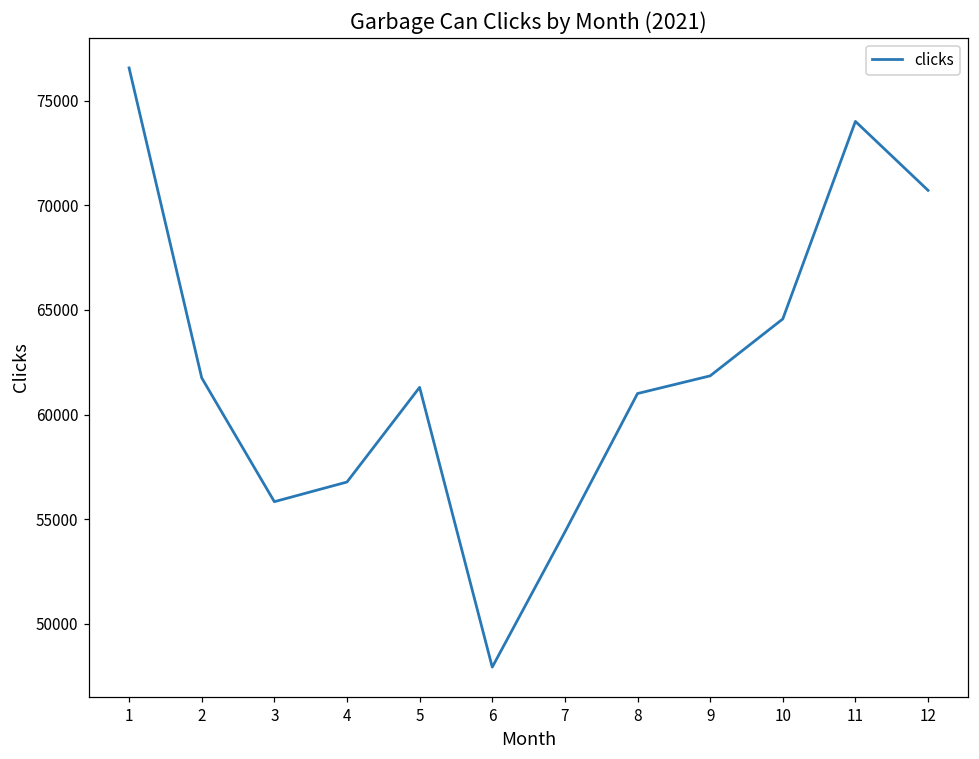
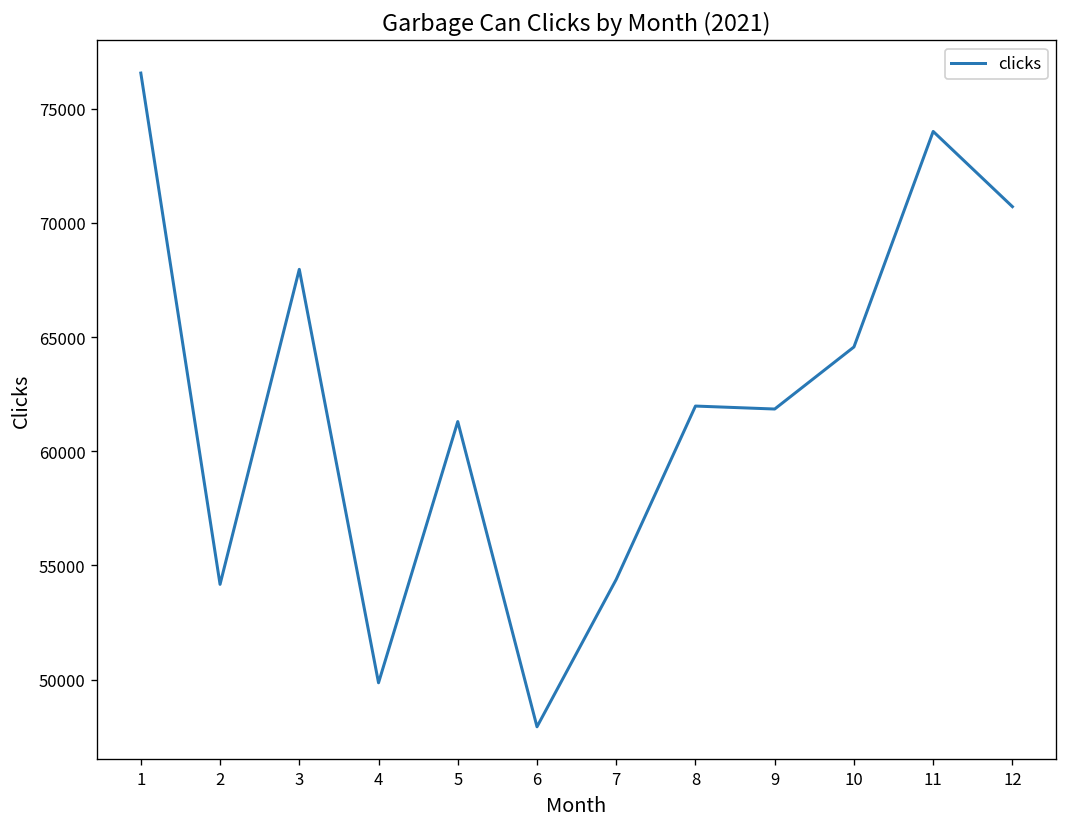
2: 61800 -> 54200
3: 55800 -> 68000
4: 56800 -> 49900
8: 61000 -> 62000
